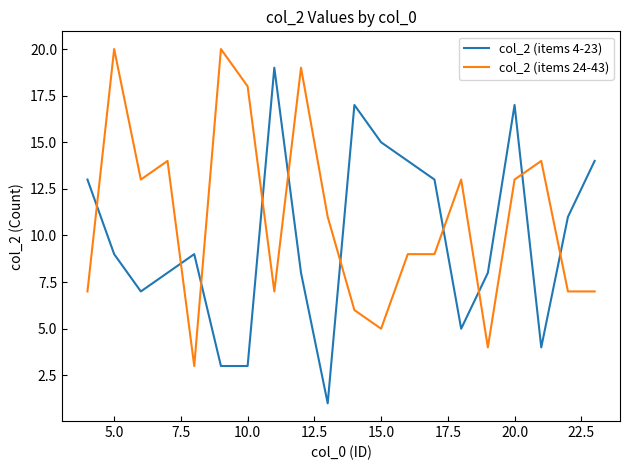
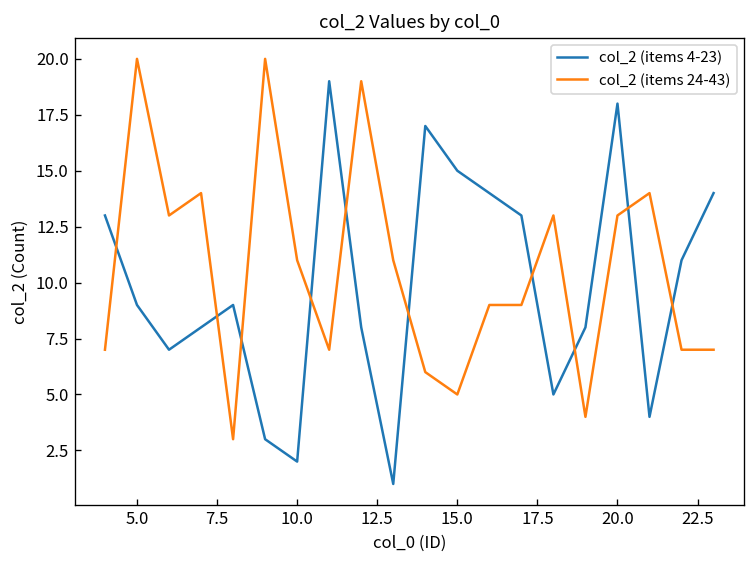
col_2 (items 4-23), 10.0: 3 -> 2
col_2 (items 24-43), 10.0: 18 -> 11
col_2 (items 4-23), 20.0: 17 -> 18
